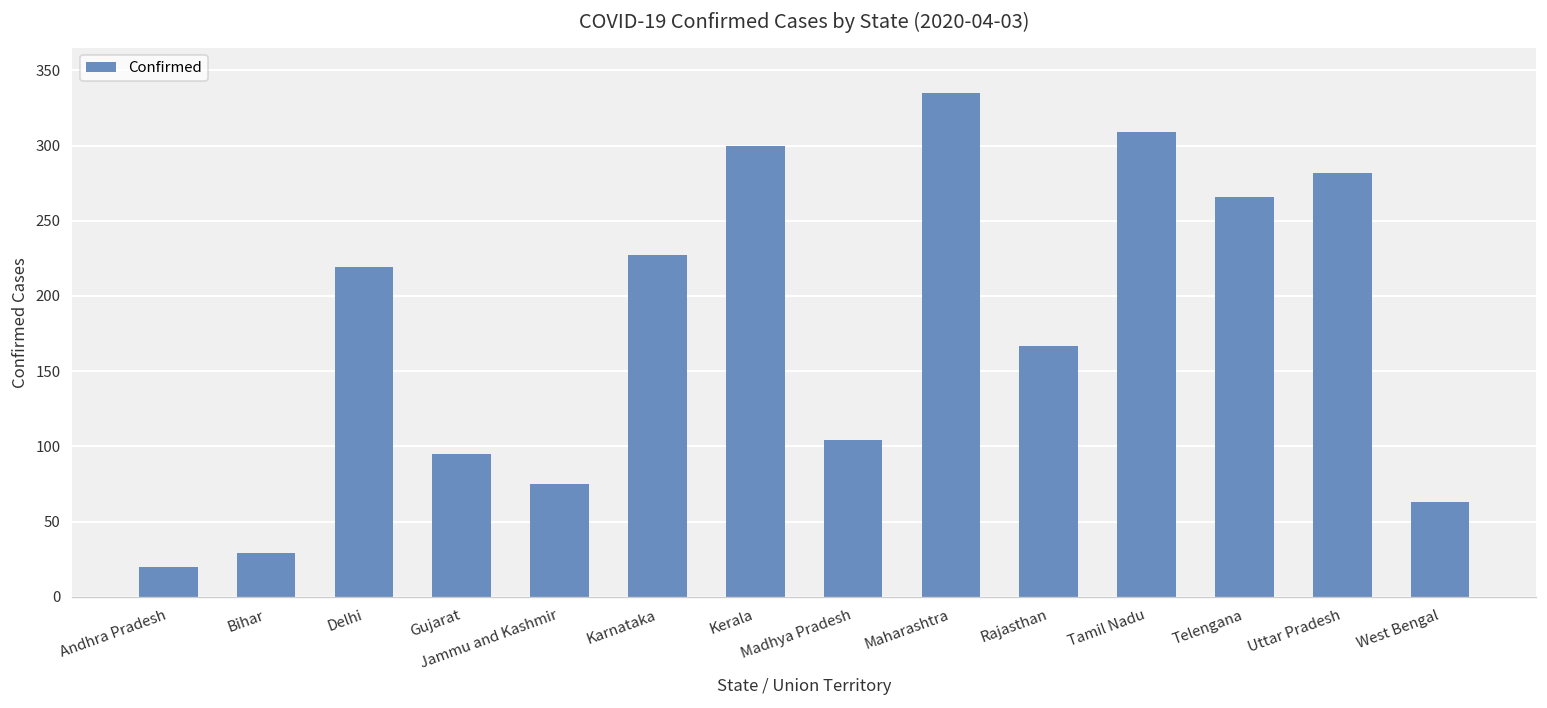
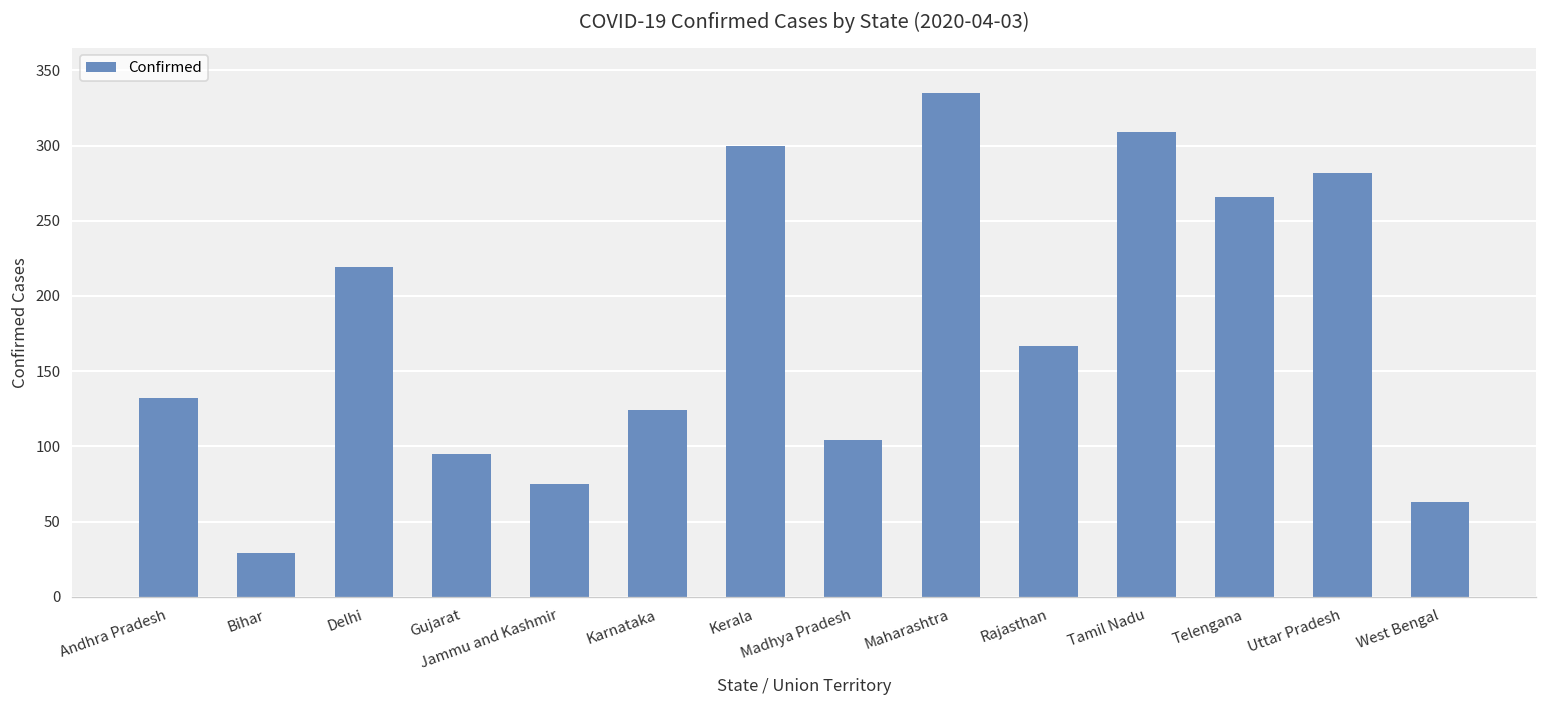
Andhra Pradesh: 20 -> 132
Karnataka: 227 -> 124
